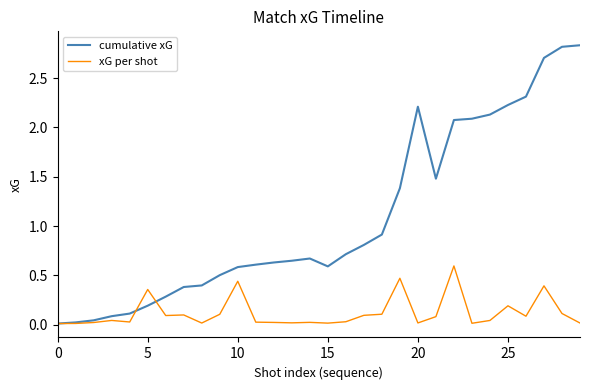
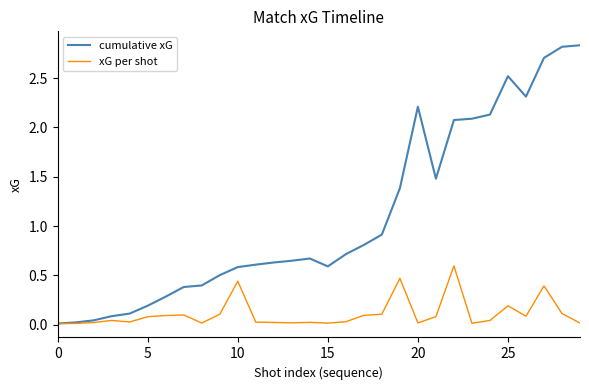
xG per shot, 5: 0.4 -> 0.1
cumulative xG, 25: 2.2 -> 2.5
